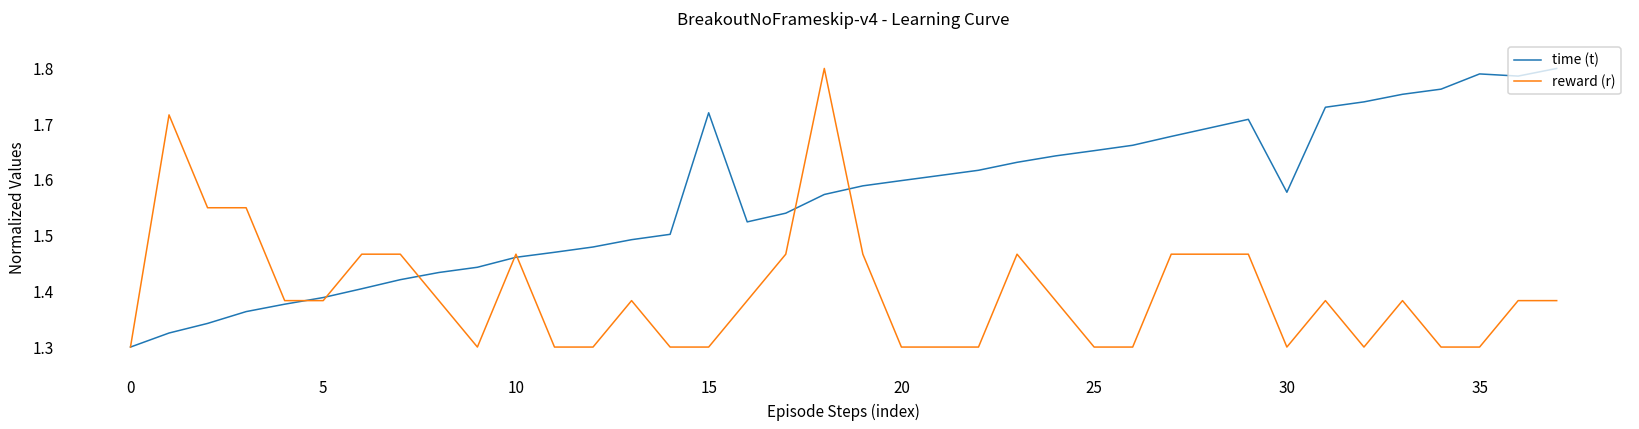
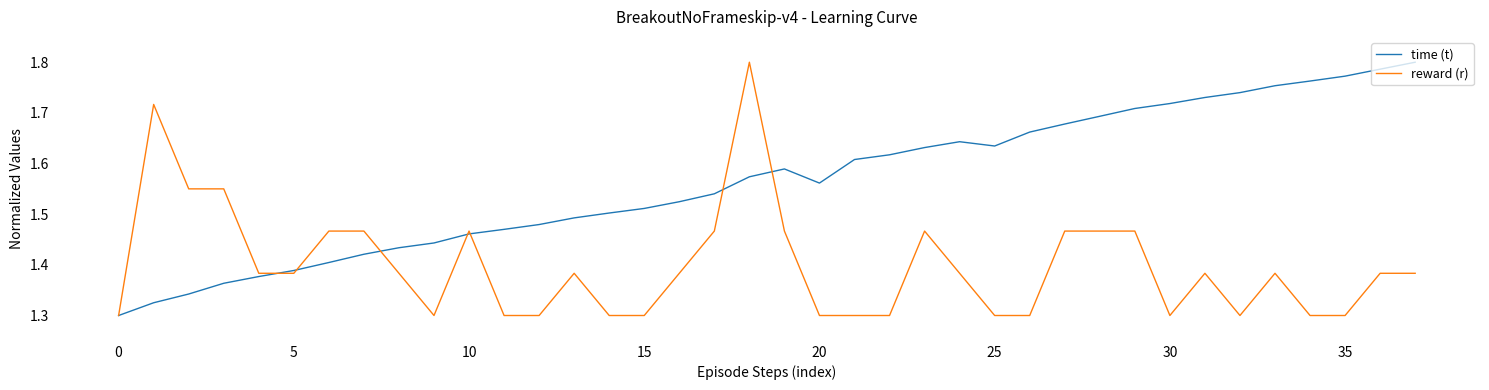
time (t), 15: 1.72 -> 1.51
time (t), 20: 1.60 -> 1.56
time (t), 25: 1.65 -> 1.63
time (t), 30: 1.58 -> 1.72
time (t), 35: 1.79 -> 1.77
